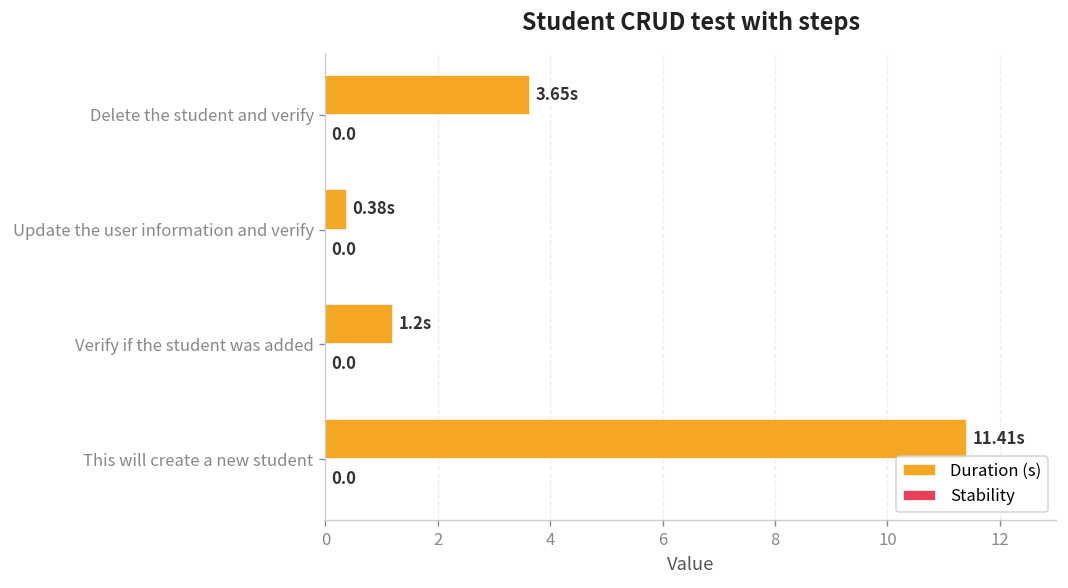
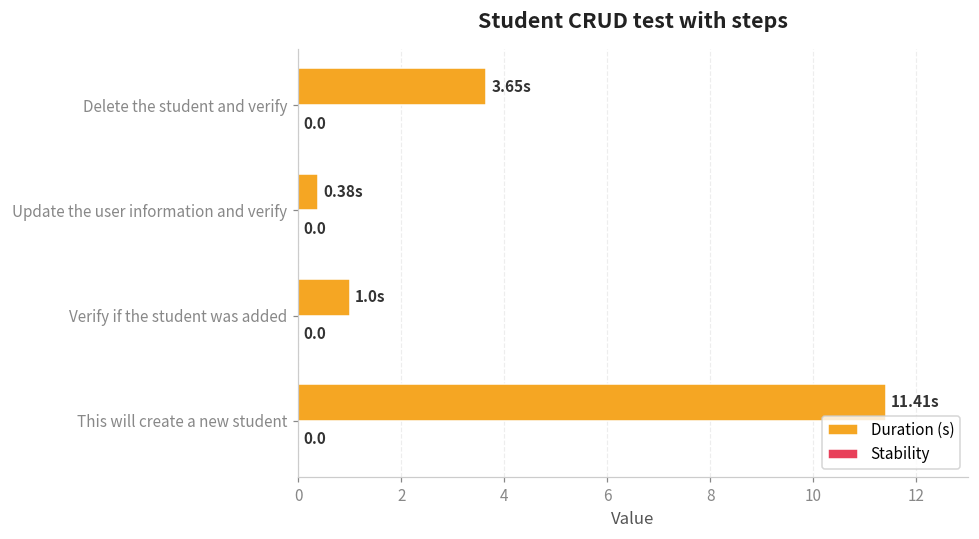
Duration (s), Verify if the student was added: 1.2s -> 1.0s
